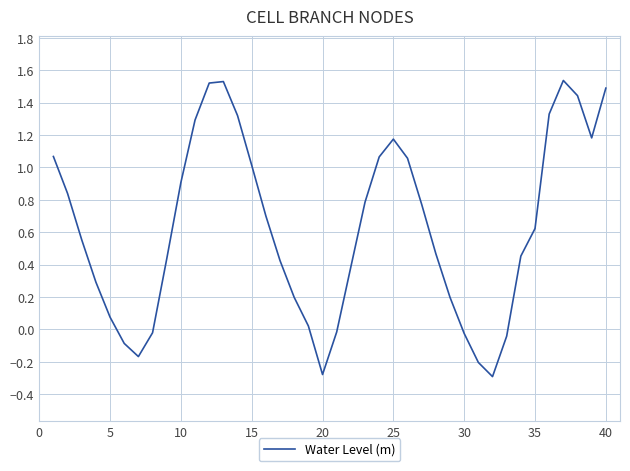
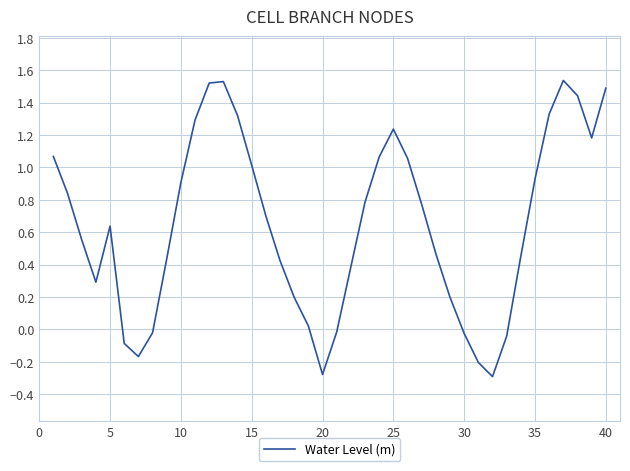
5: 0.08 -> 0.64
25: 1.17 -> 1.24
35: 0.62 -> 0.93
